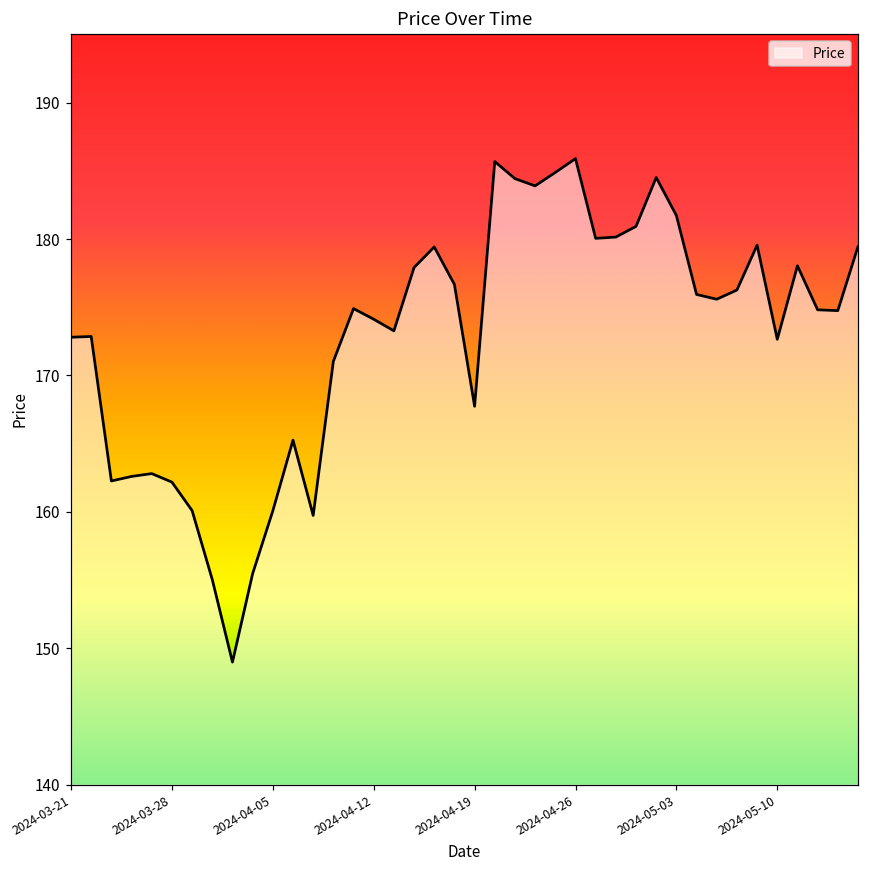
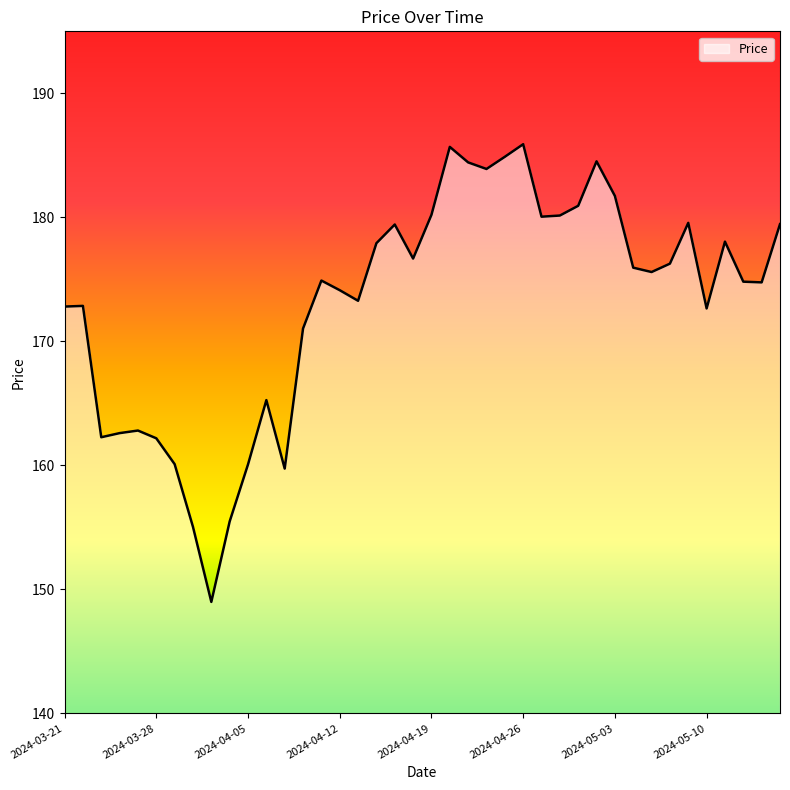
2024-04-19: 167.7 -> 180.2
